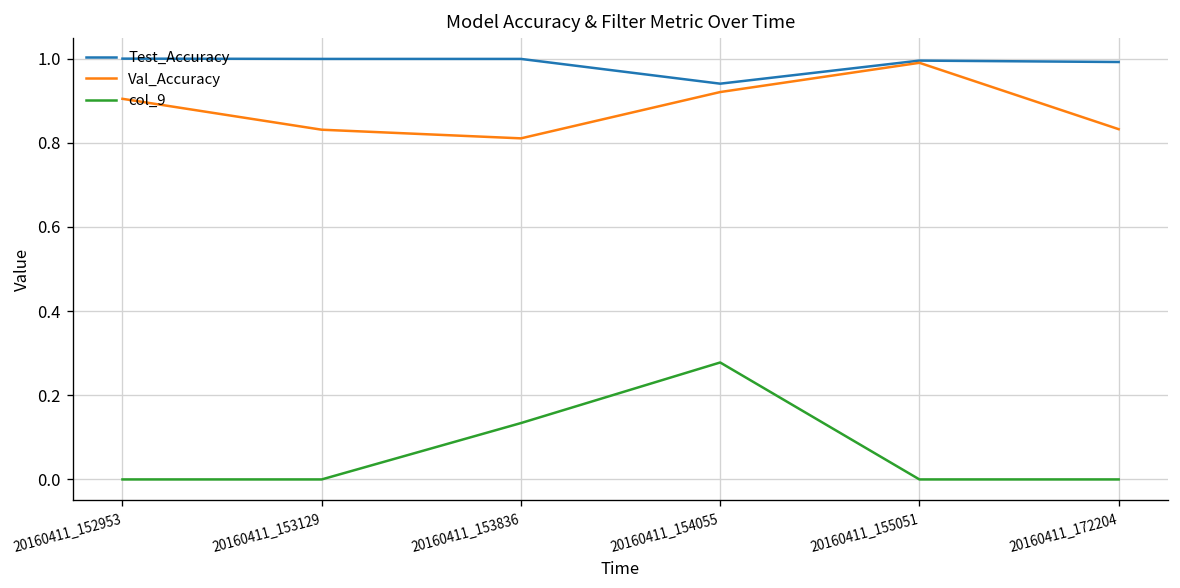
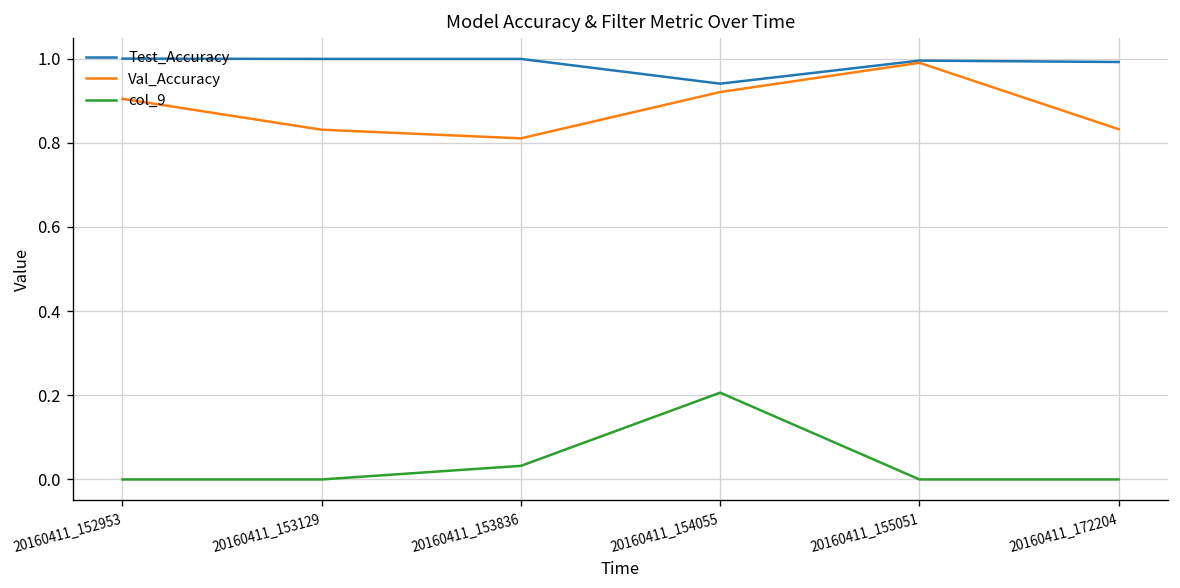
col_9, 20160411_153836: 0.13 -> 0.03
col_9, 20160411_154055: 0.28 -> 0.21
